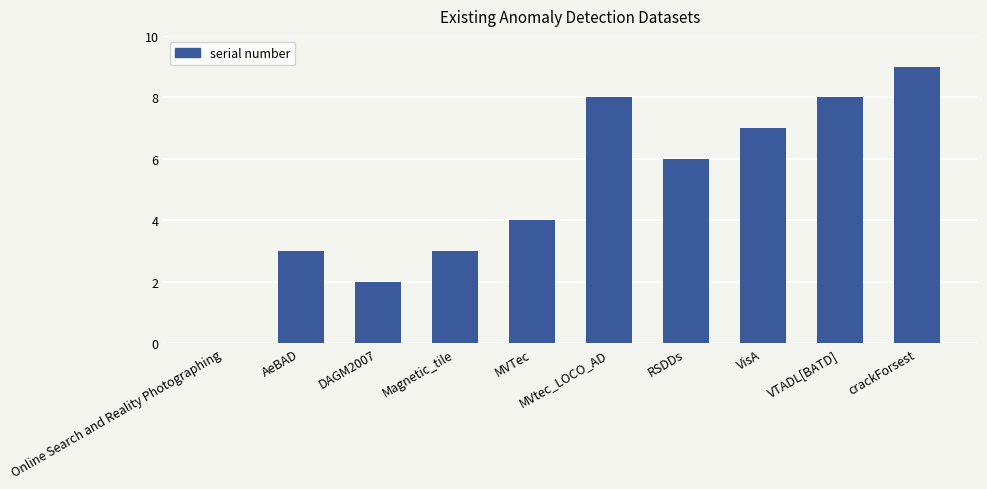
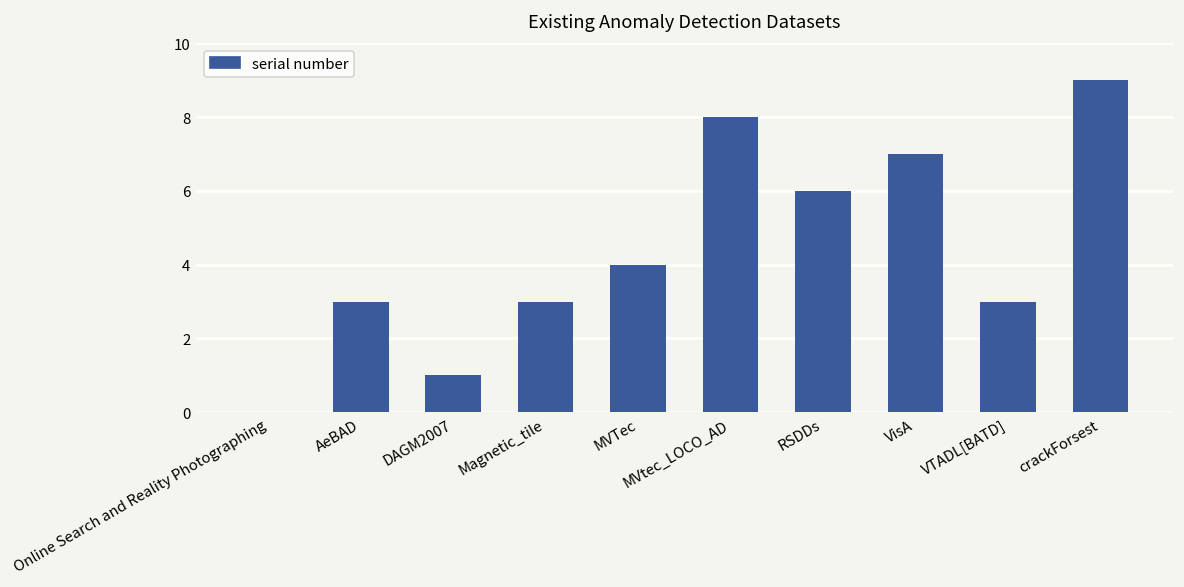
DAGM2007: 2 -> 1
VTADL[BATD]: 8 -> 3
